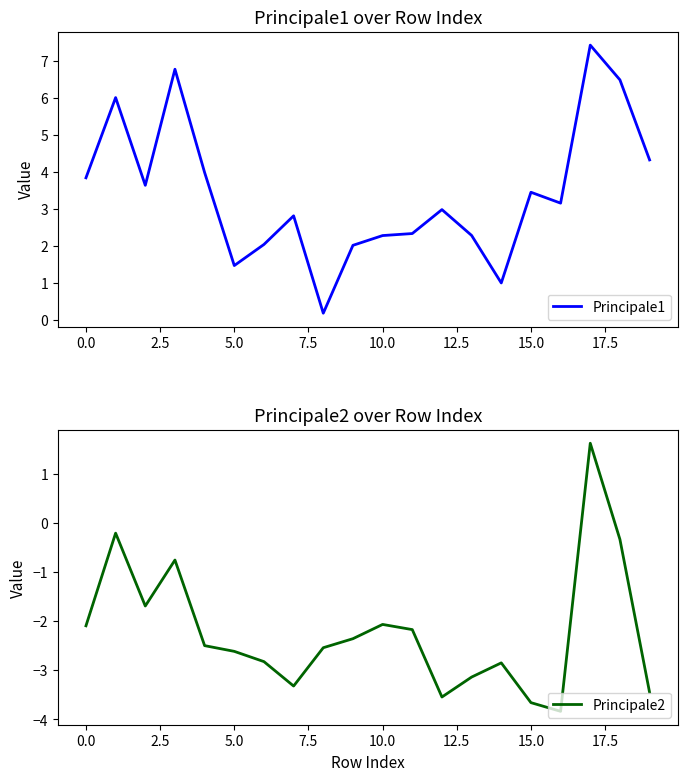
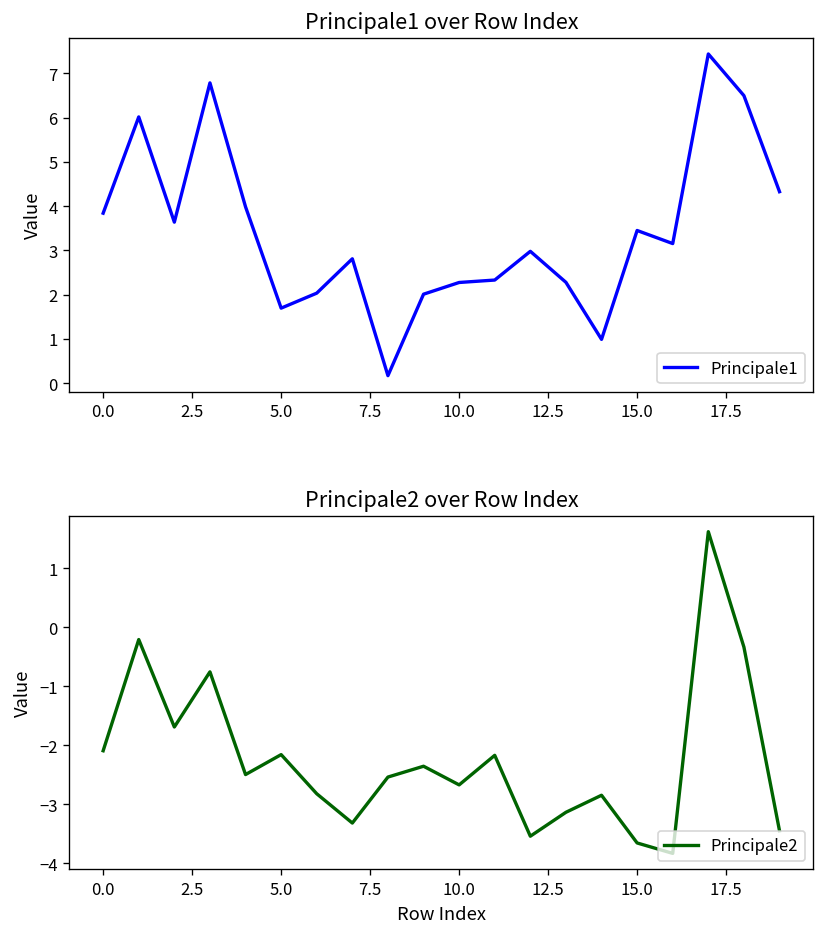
Principale1 over Row Index, 5.0: 1.5 -> 1.7
Principale2 over Row Index, 5.0: -2.6 -> -2.2
Principale2 over Row Index, 10.0: -2.1 -> -2.7
